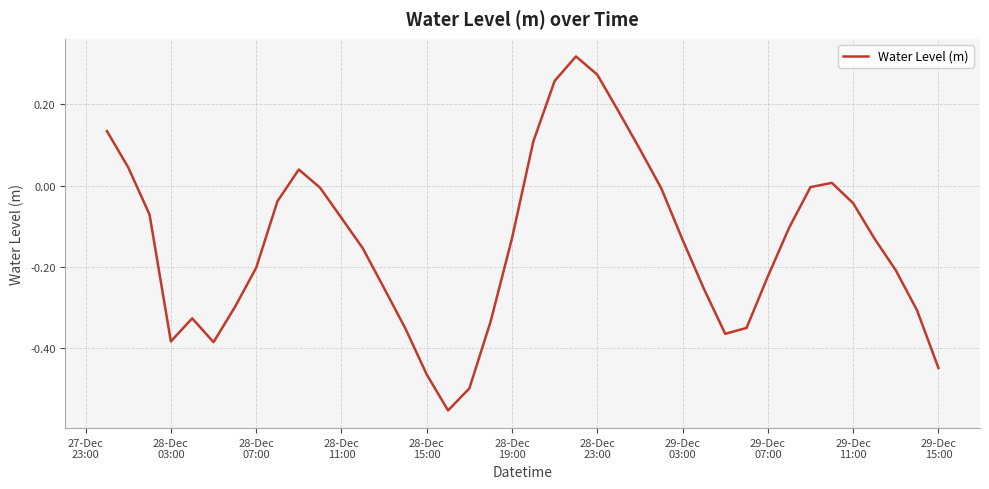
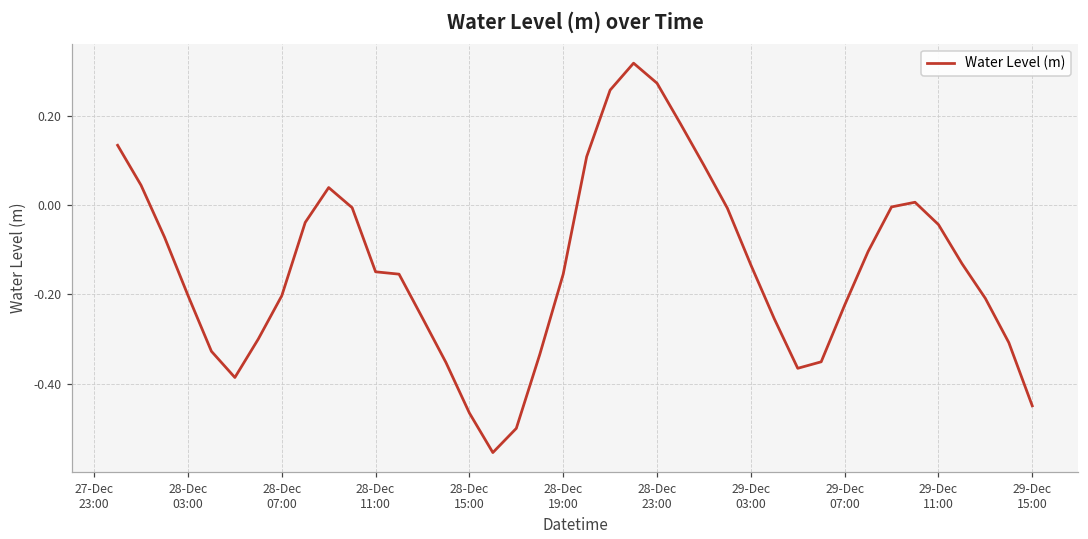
28-Dec 03:00: -0.38 -> -0.20
28-Dec 11:00: -0.08 -> -0.15
28-Dec 19:00: -0.13 -> -0.15
